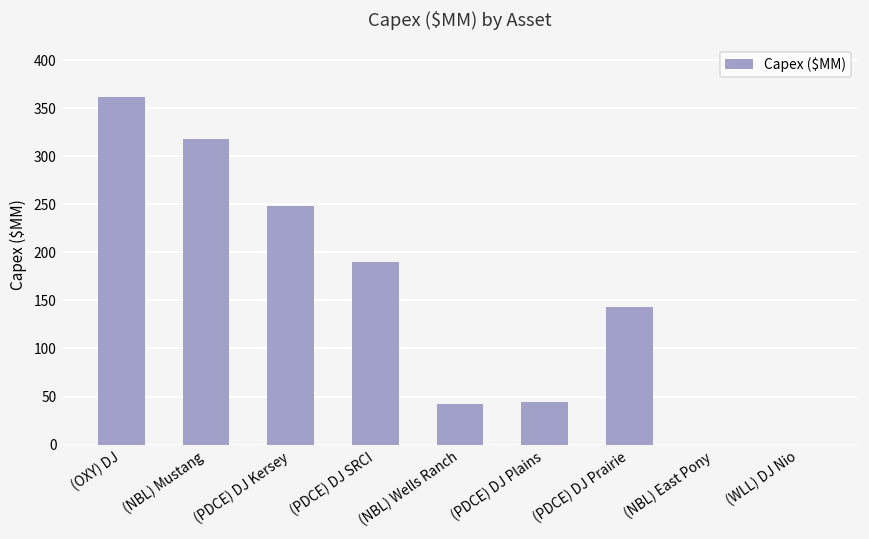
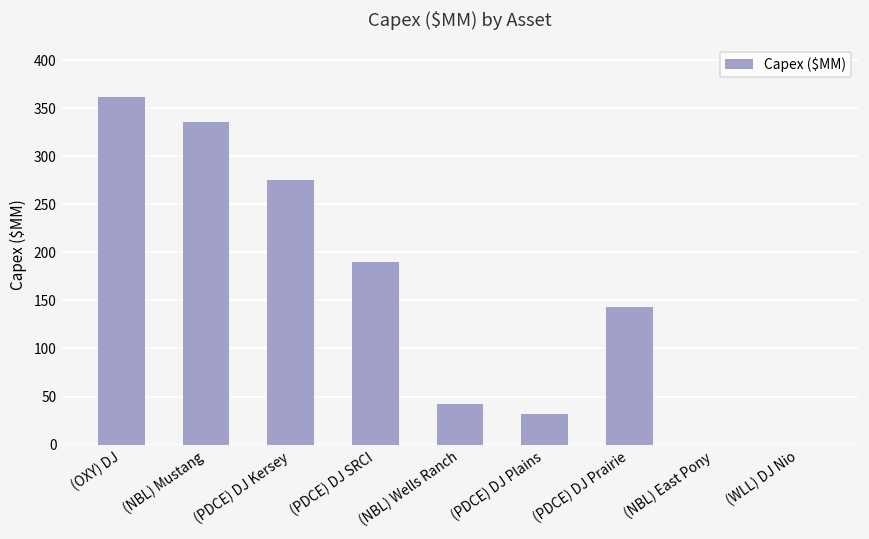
(NBL) Mustang: 320 -> 340
(PDCE) DJ Kersey: 250 -> 280
(PDCE) DJ Plains: 40 -> 30
